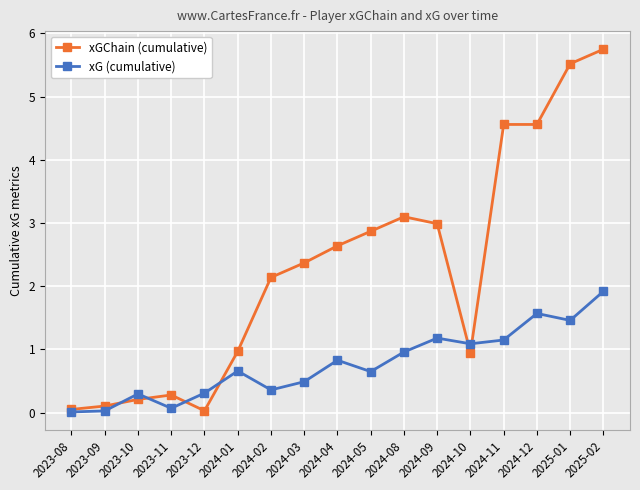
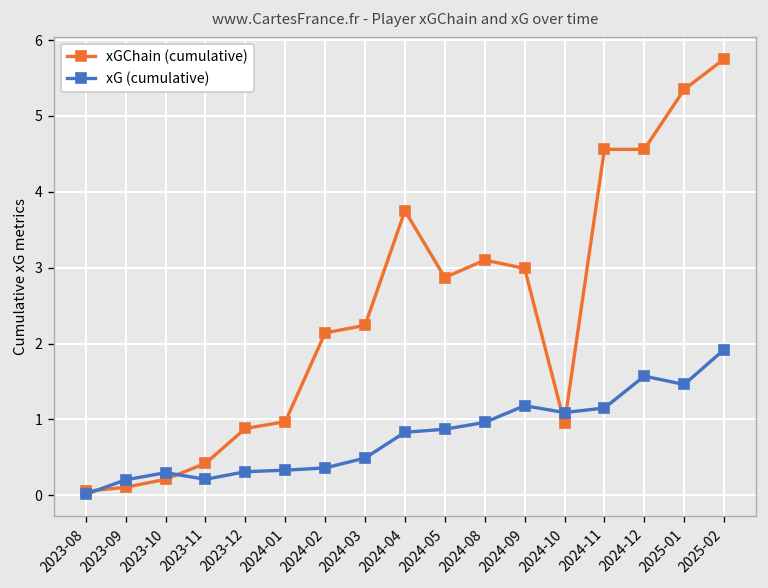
xG (cumulative), 2023-09: 0.0 -> 0.2
xGChain (cumulative), 2023-11: 0.3 -> 0.4
xG (cumulative), 2023-11: 0.1 -> 0.2
xGChain (cumulative), 2023-12: 0.0 -> 0.9
xG (cumulative), 2024-01: 0.7 -> 0.3
xGChain (cumulative), 2024-03: 2.4 -> 2.2
xGChain (cumulative), 2024-04: 2.6 -> 3.8
xG (cumulative), 2024-05: 0.7 -> 0.9
xGChain (cumulative), 2025-01: 5.5 -> 5.4
